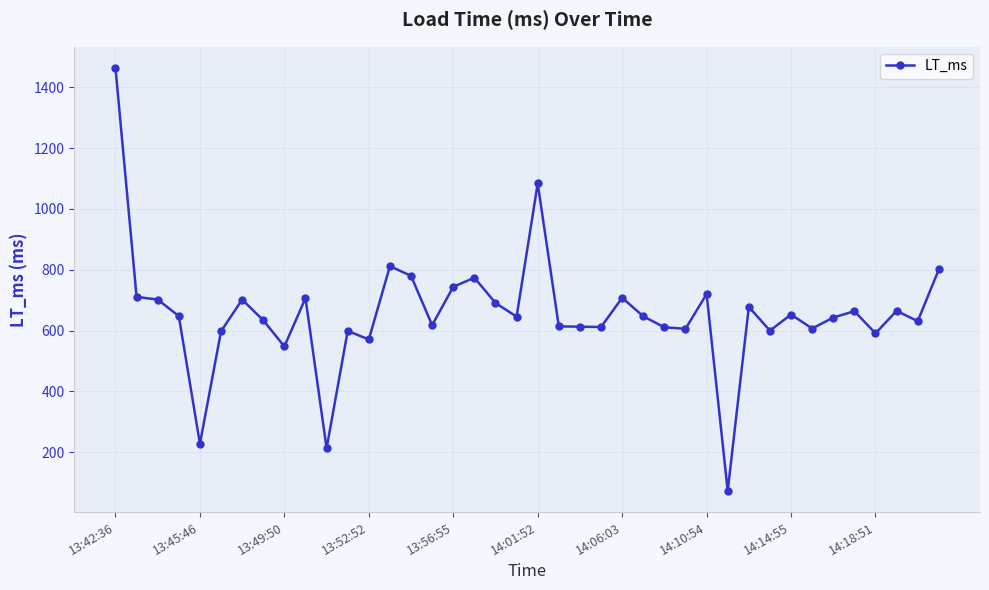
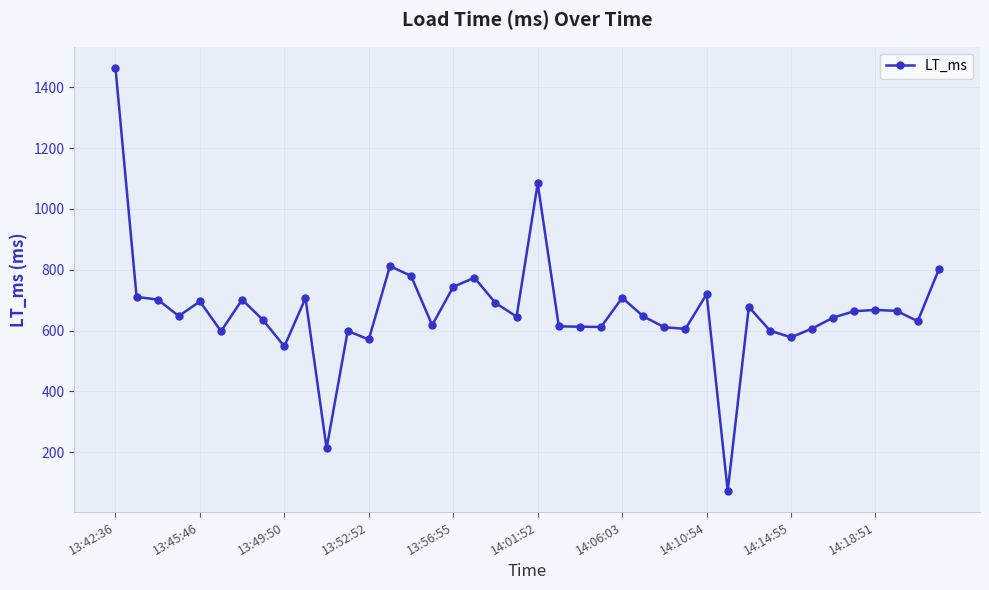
13:45:46: 230 -> 700
14:14:55: 650 -> 580
14:18:51: 590 -> 670
